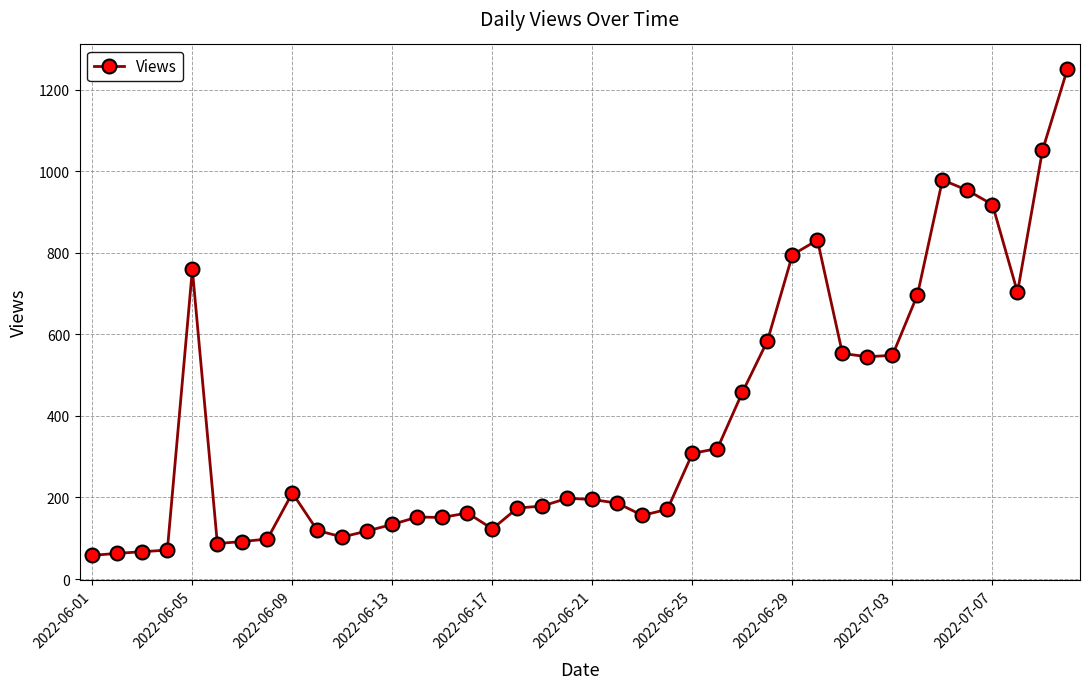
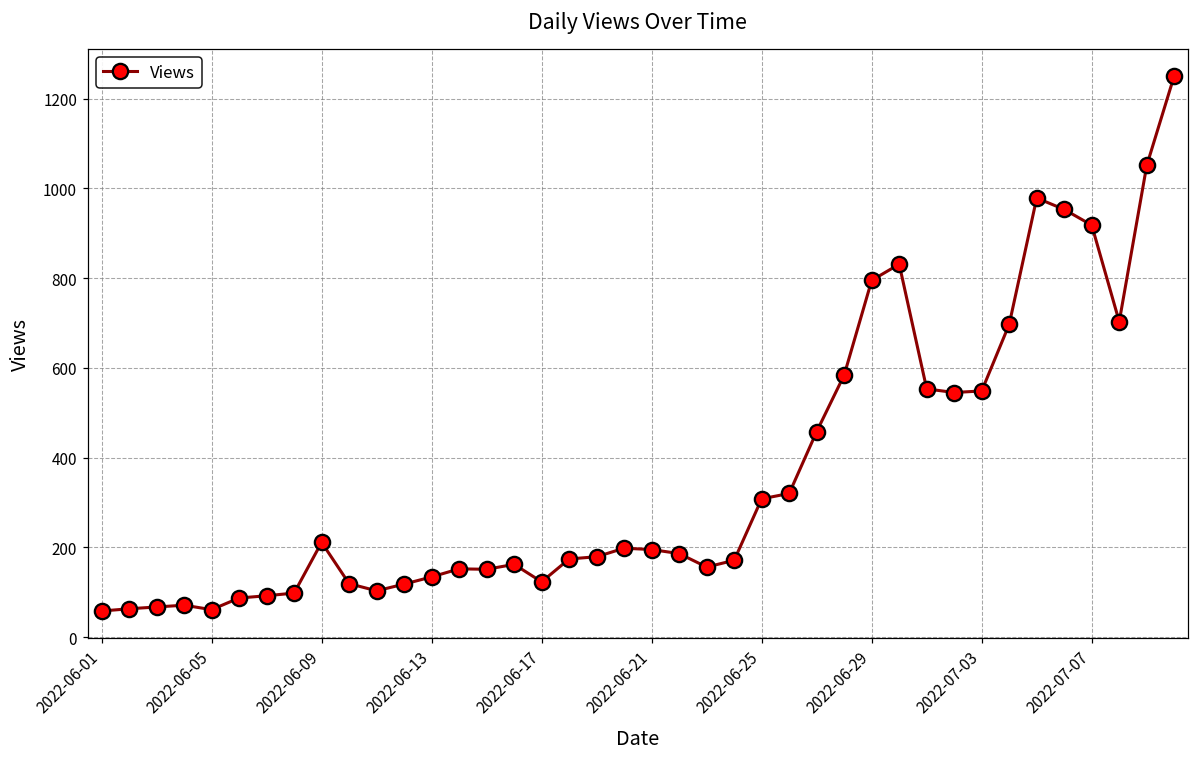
2022-06-05: 760 -> 60
